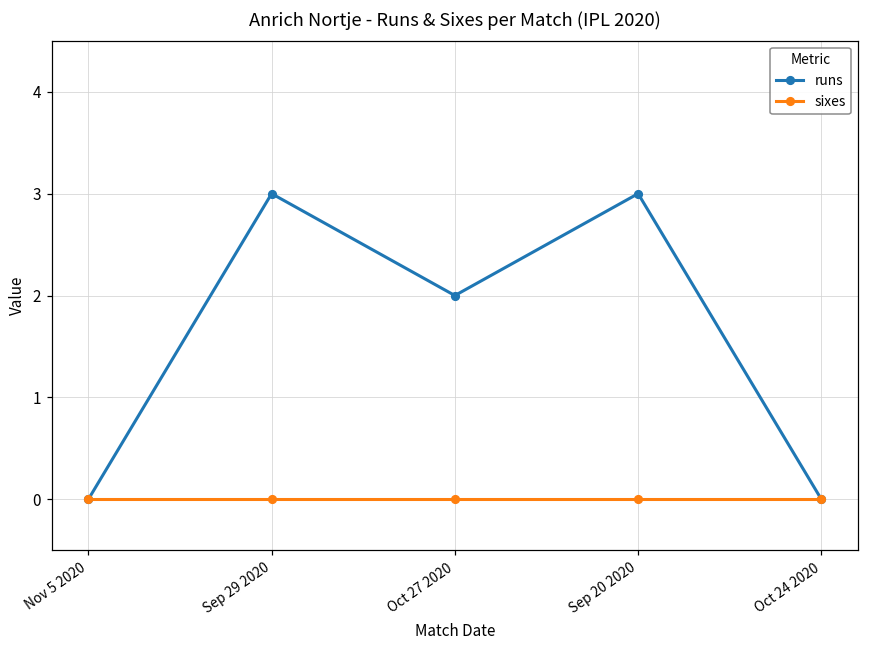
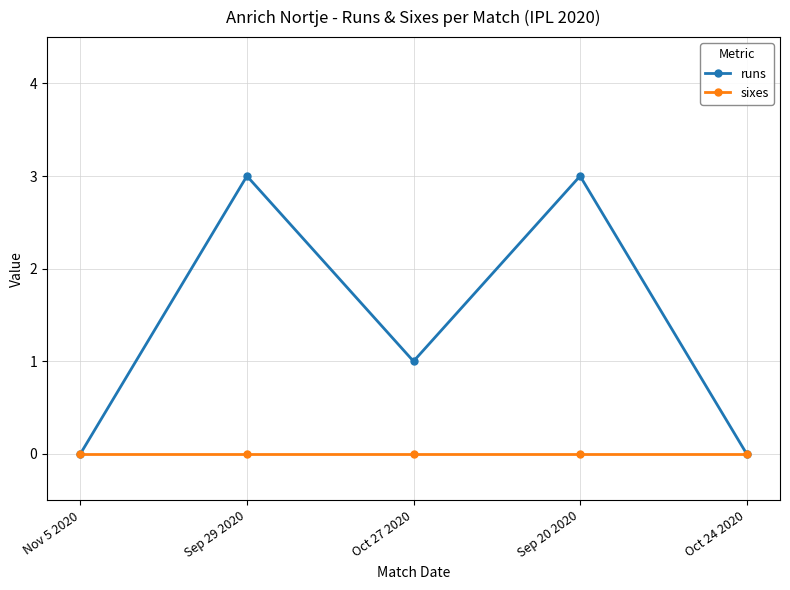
runs, Oct 27 2020: 2 -> 1
